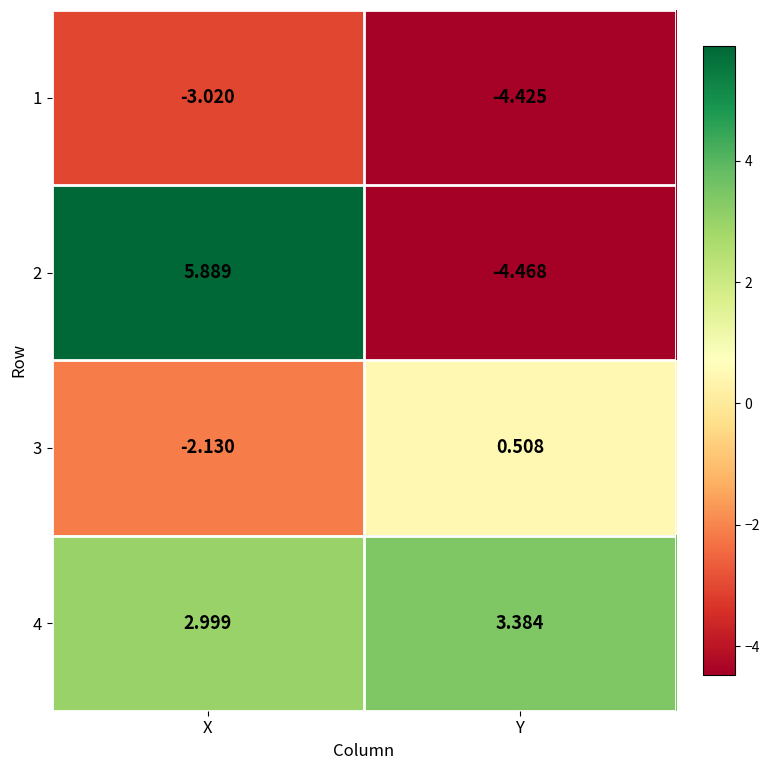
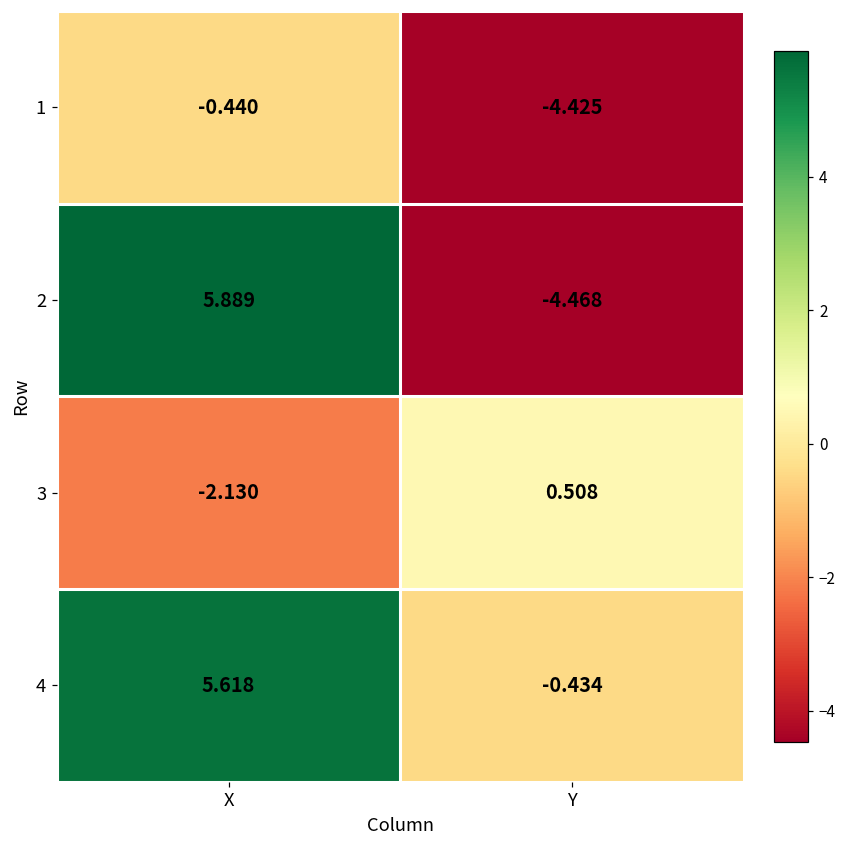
1, X: -3.020 -> -0.440
4, X: 2.999 -> 5.618
4, Y: 3.384 -> -0.434
